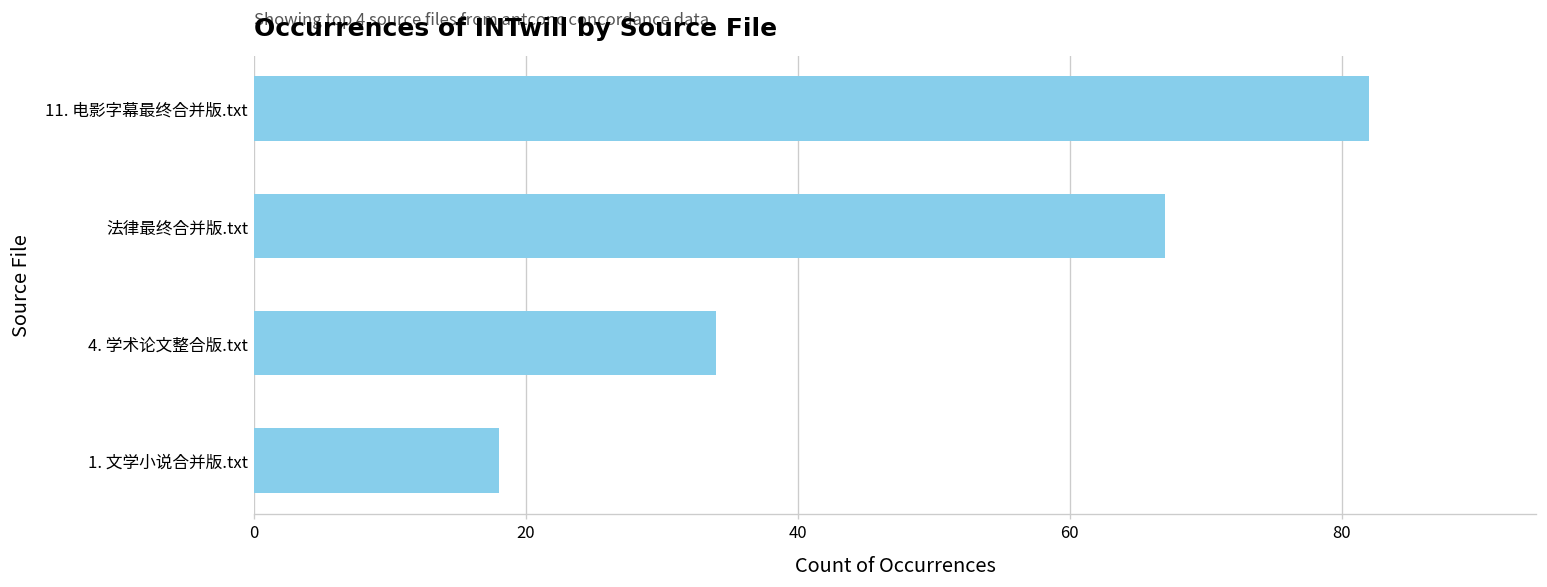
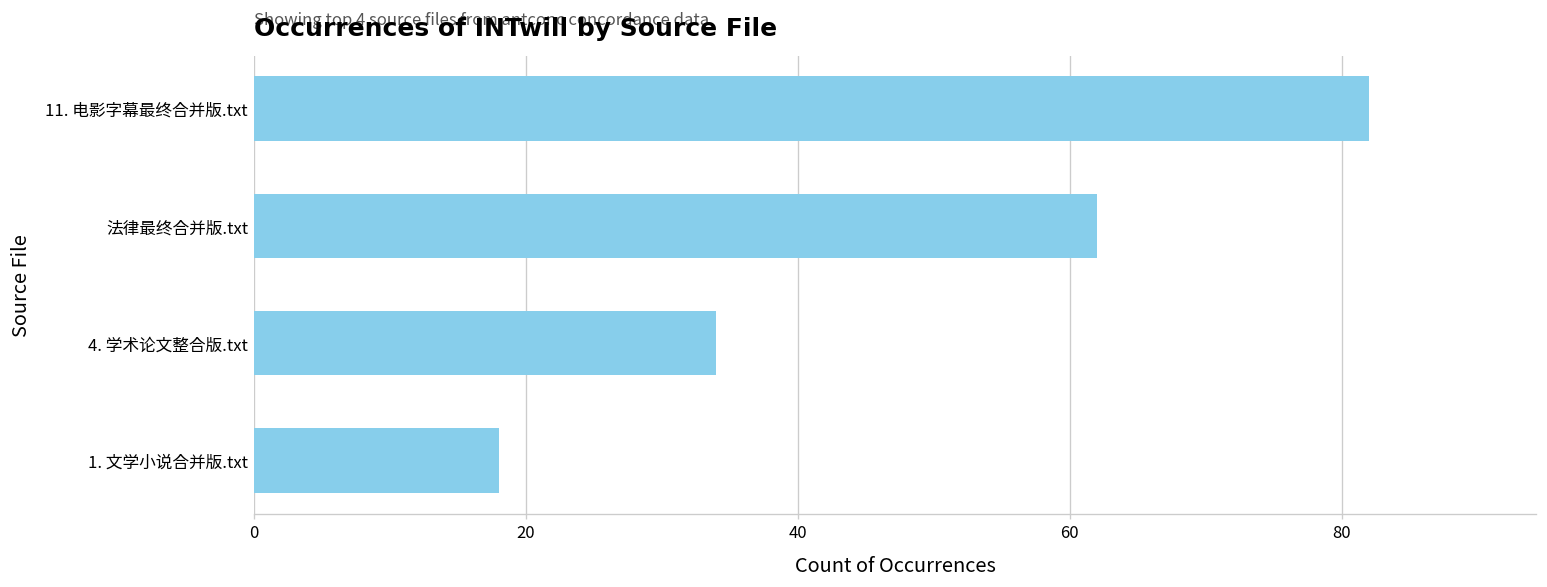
法律最终合并版.txt: 67 -> 62
